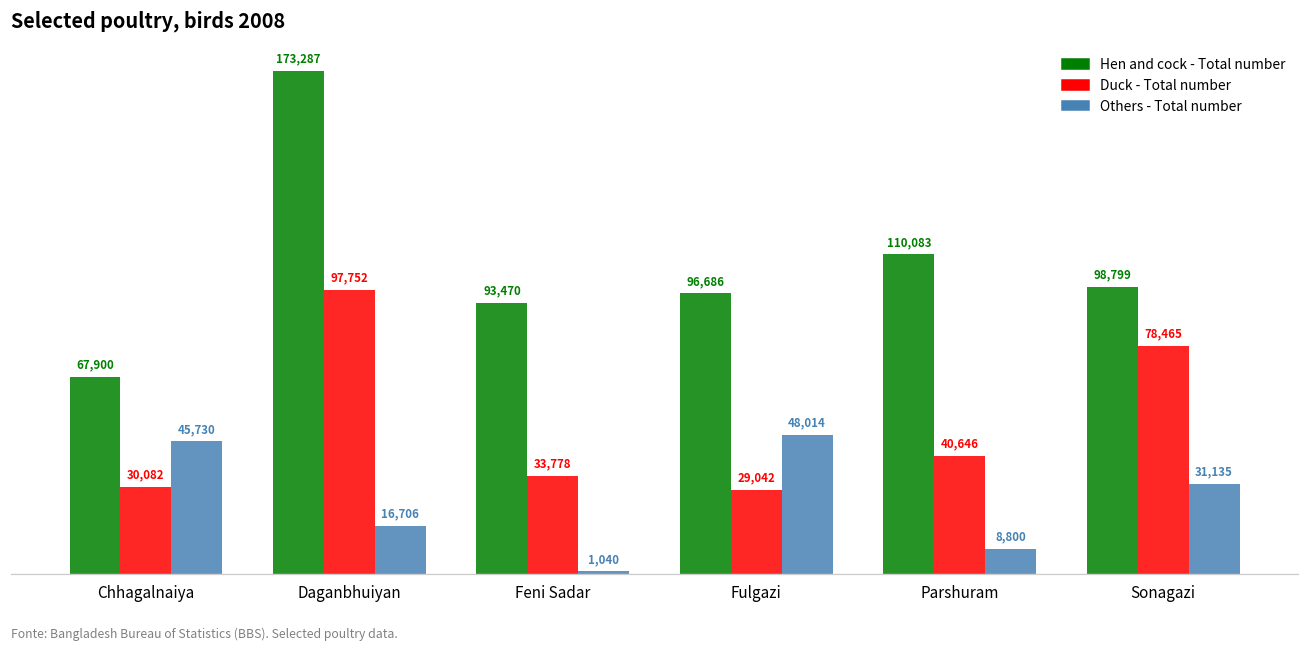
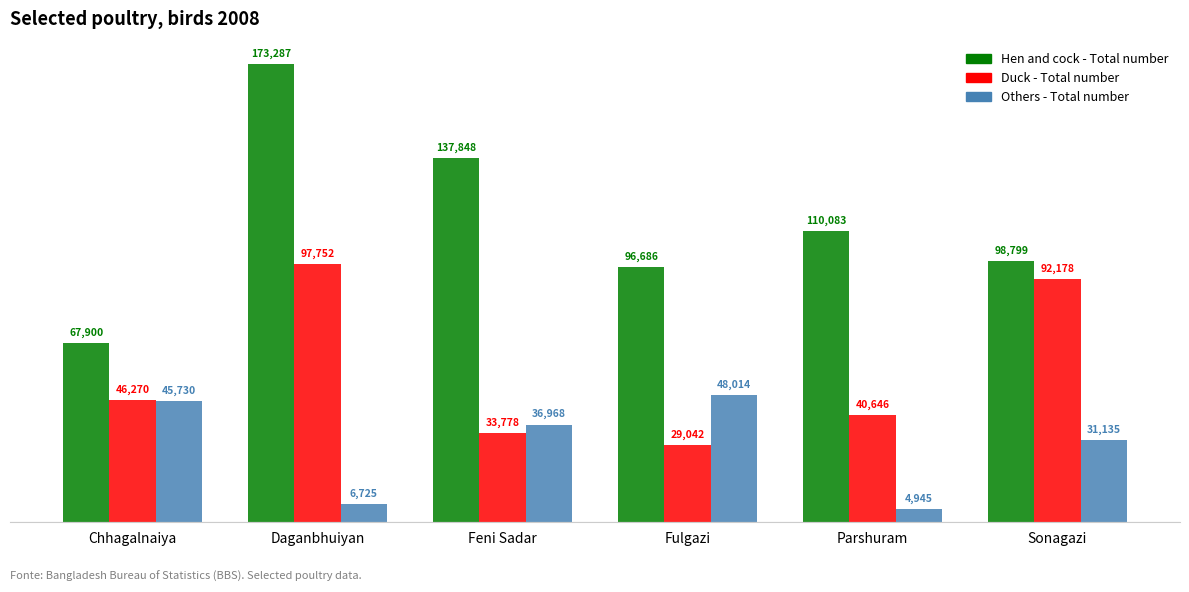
Duck - Total number, Chhagalnaiya: 30,082 -> 46,270
Others - Total number, Daganbhuiyan: 16,706 -> 6,725
Hen and cock - Total number, Feni Sadar: 93,470 -> 137,848
Others - Total number, Feni Sadar: 1,040 -> 36,968
Others - Total number, Parshuram: 8,800 -> 4,945
Duck - Total number, Sonagazi: 78,465 -> 92,178
